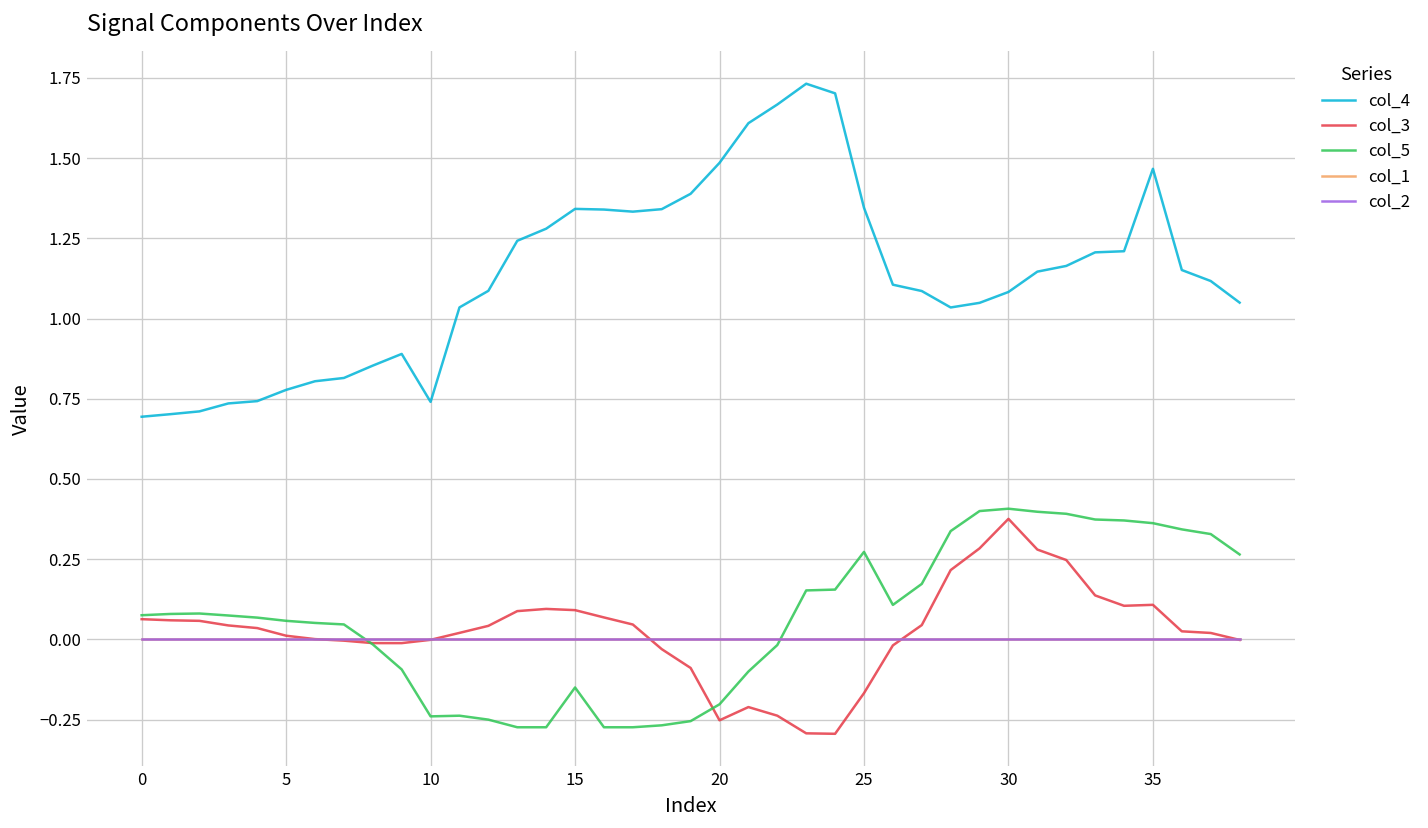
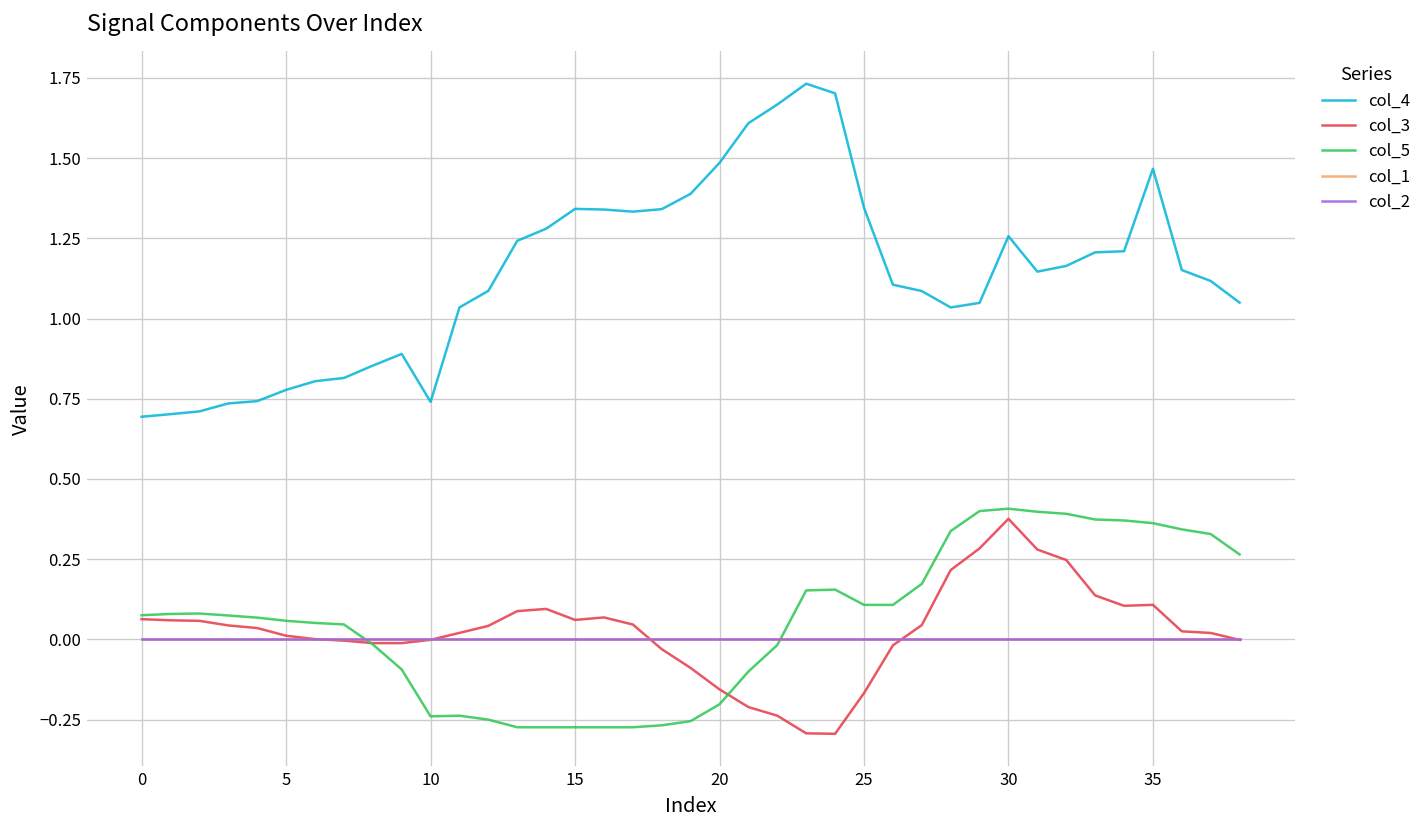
col_3, 15: 0.09 -> 0.06
col_5, 15: -0.15 -> -0.27
col_3, 20: -0.25 -> -0.16
col_5, 25: 0.27 -> 0.11
col_4, 30: 1.08 -> 1.26
